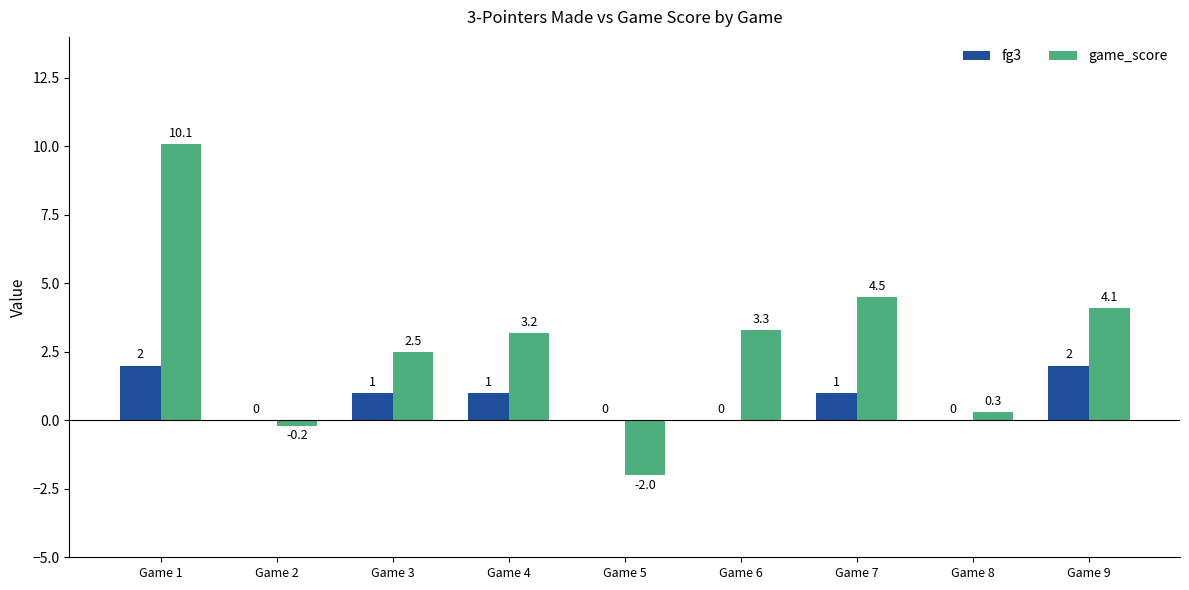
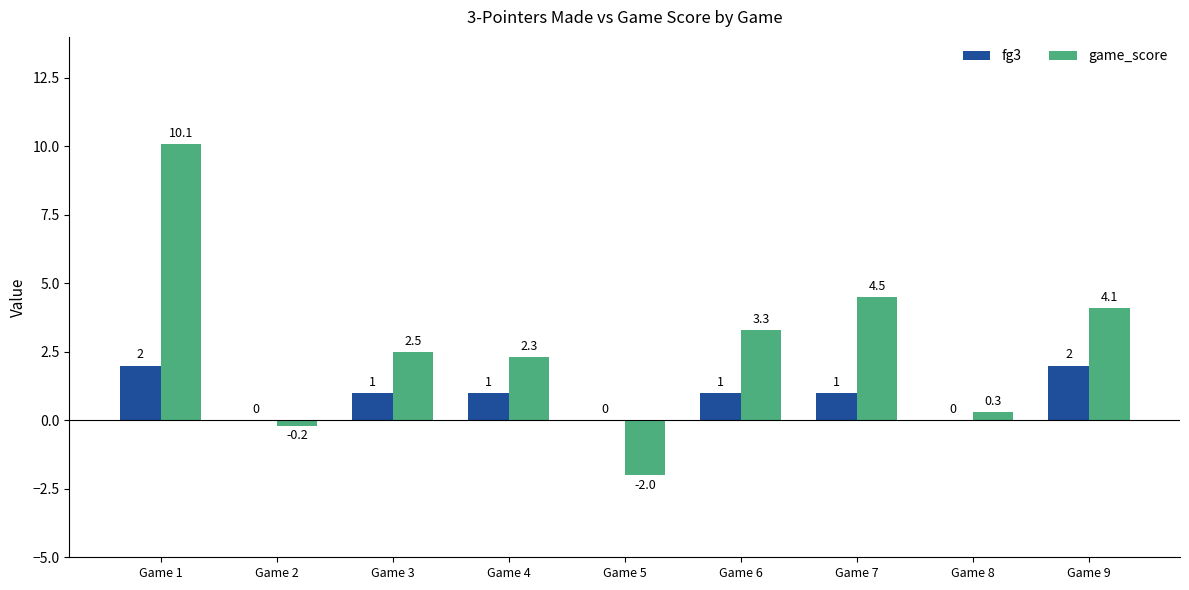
game_score, Game 4: 3.2 -> 2.3
fg3, Game 6: 0 -> 1
